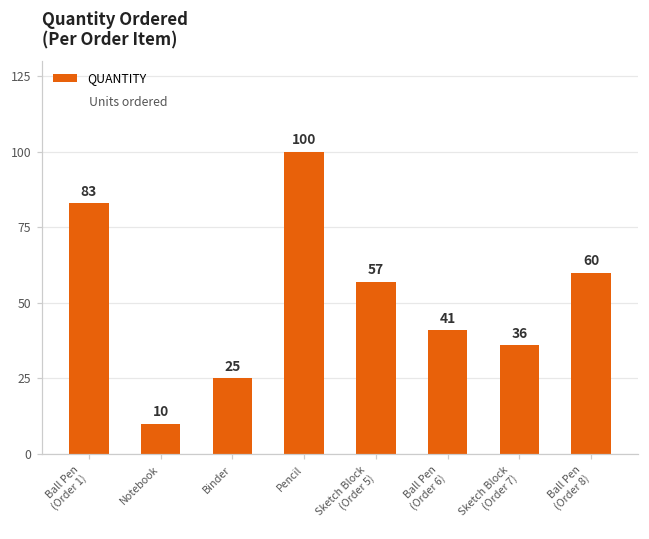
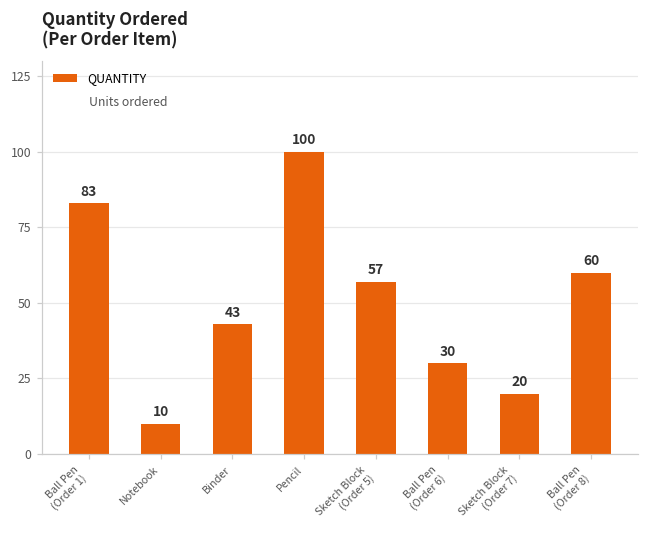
Binder: 25 -> 43
Ball Pen (Order 6): 41 -> 30
Sketch Block (Order 7): 36 -> 20
